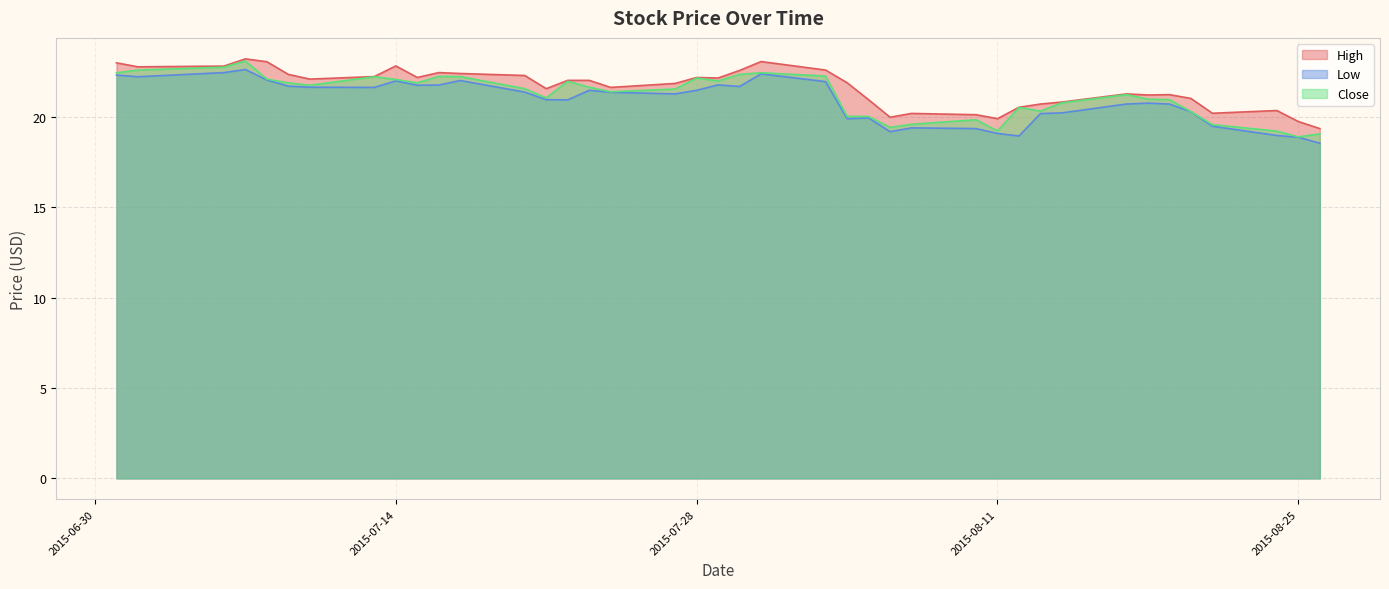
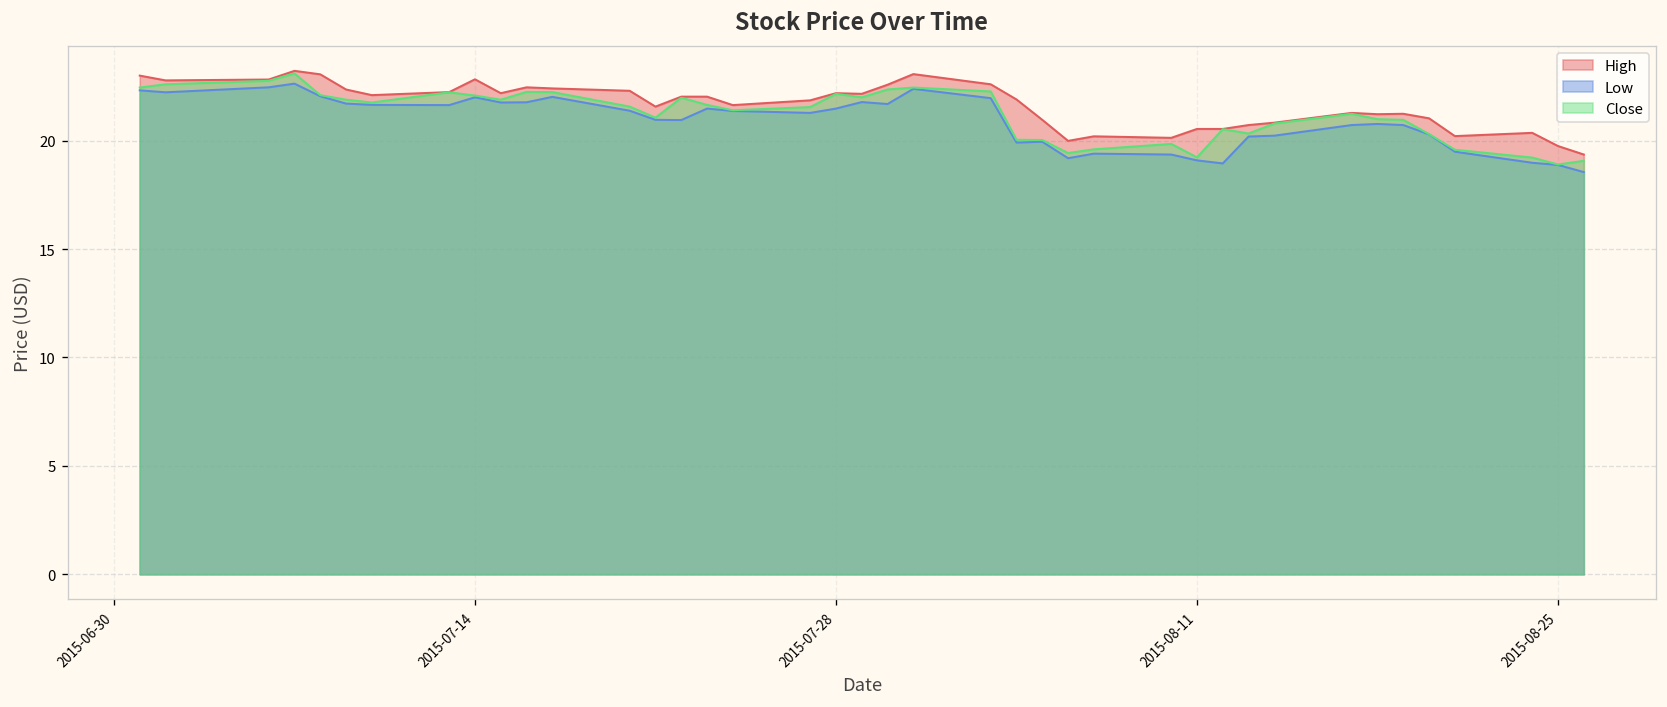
High, 2015-08-11: 19.9 -> 20.5
